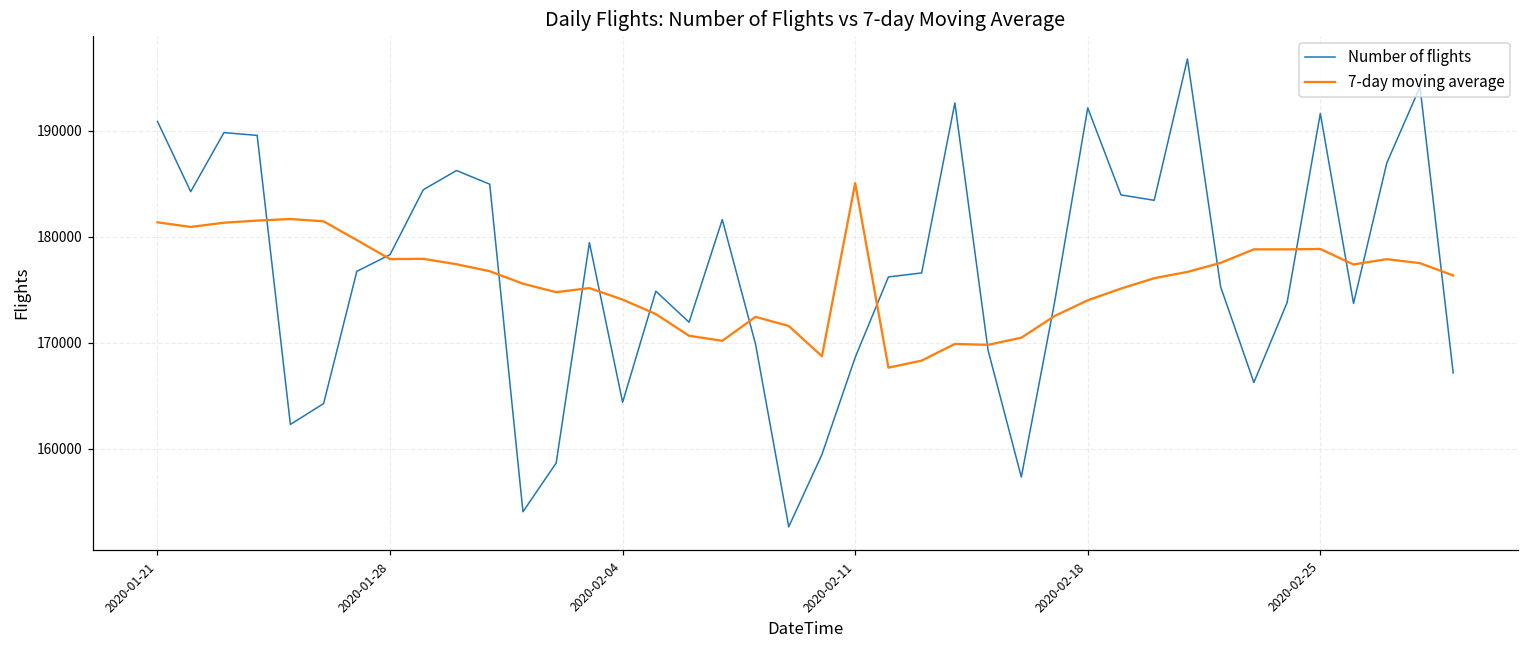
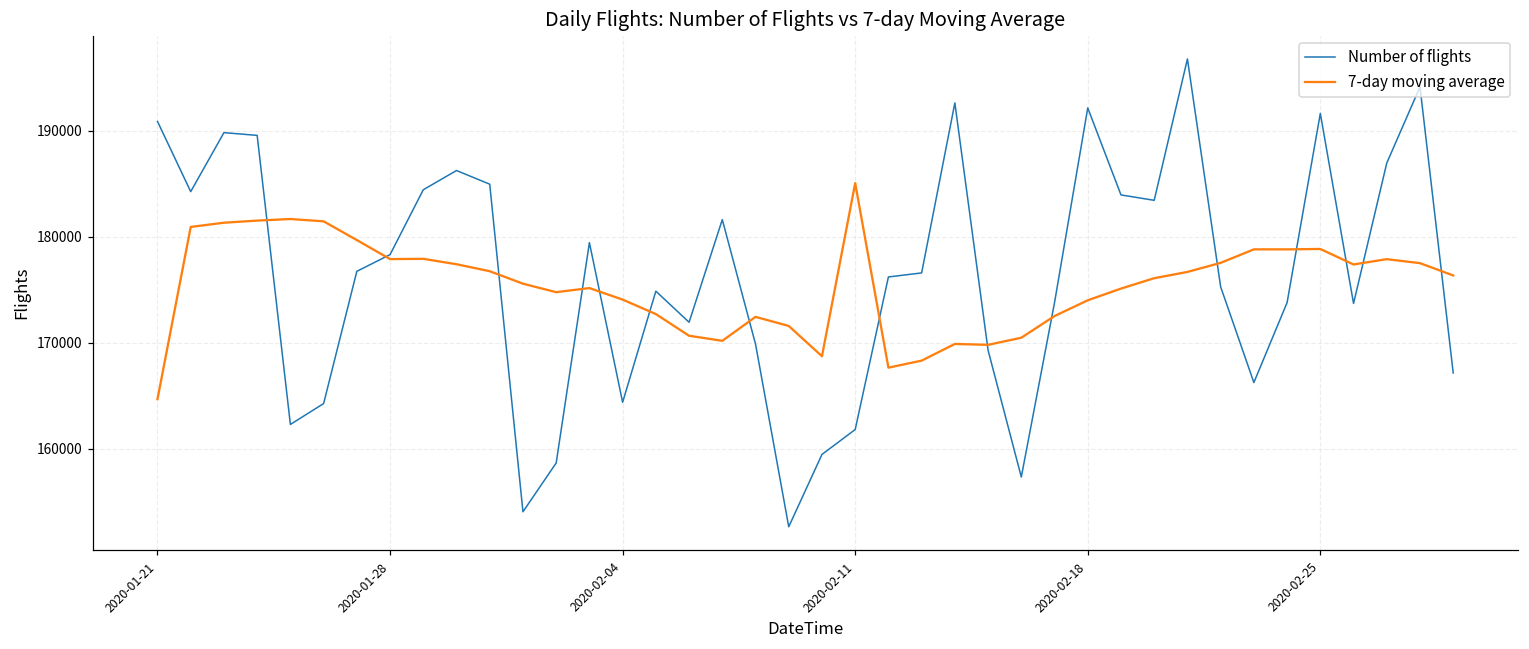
7-day moving average, 2020-01-21: 181000 -> 165000
Number of flights, 2020-02-11: 169000 -> 162000
